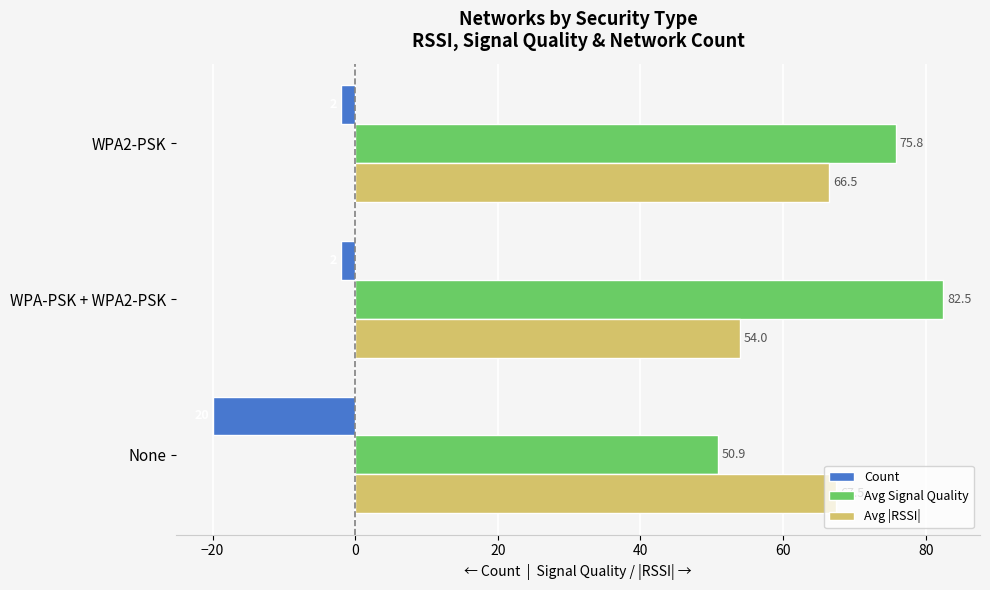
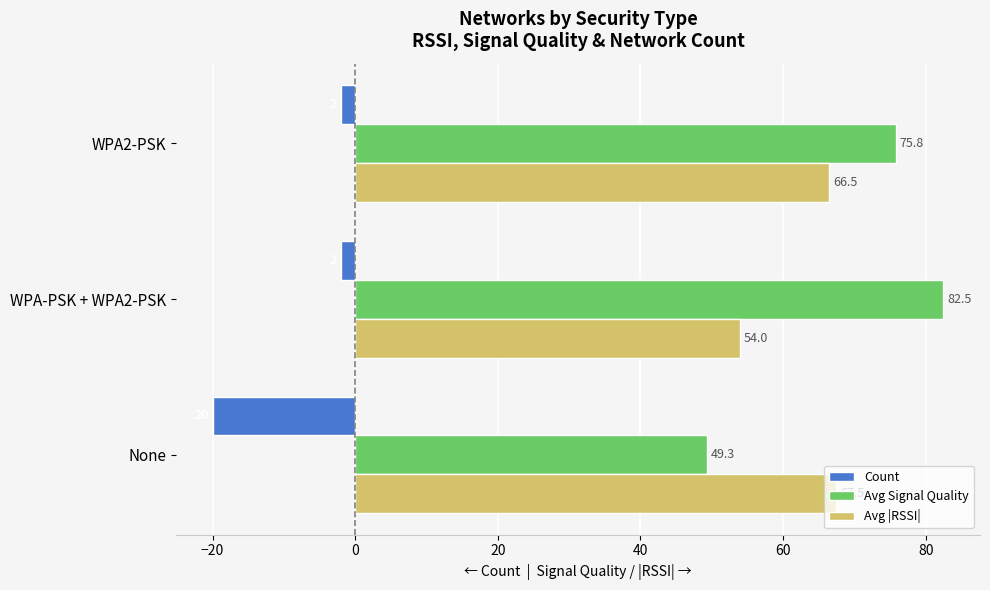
Avg Signal Quality, None: 50.9 -> 49.3
